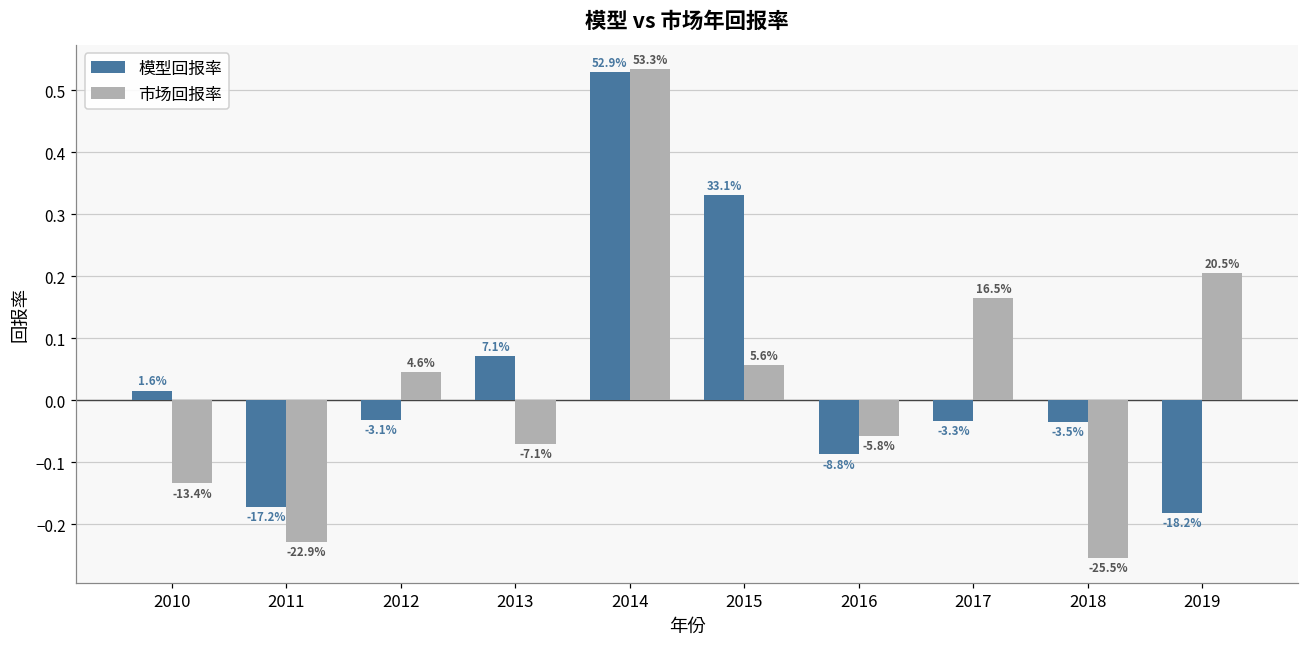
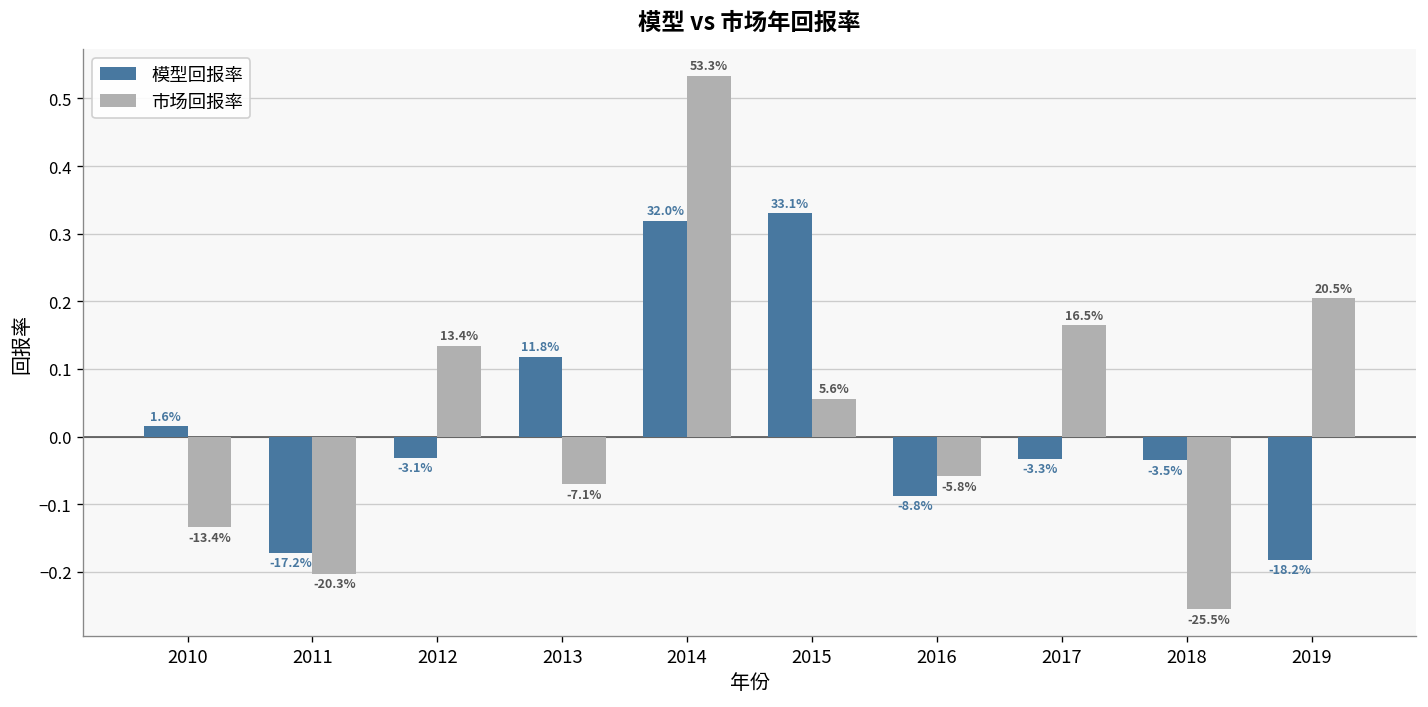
市场回报率, 2011: -22.9% -> -20.3%
市场回报率, 2012: 4.6% -> 13.4%
模型回报率, 2013: 7.1% -> 11.8%
模型回报率, 2014: 52.9% -> 32.0%
